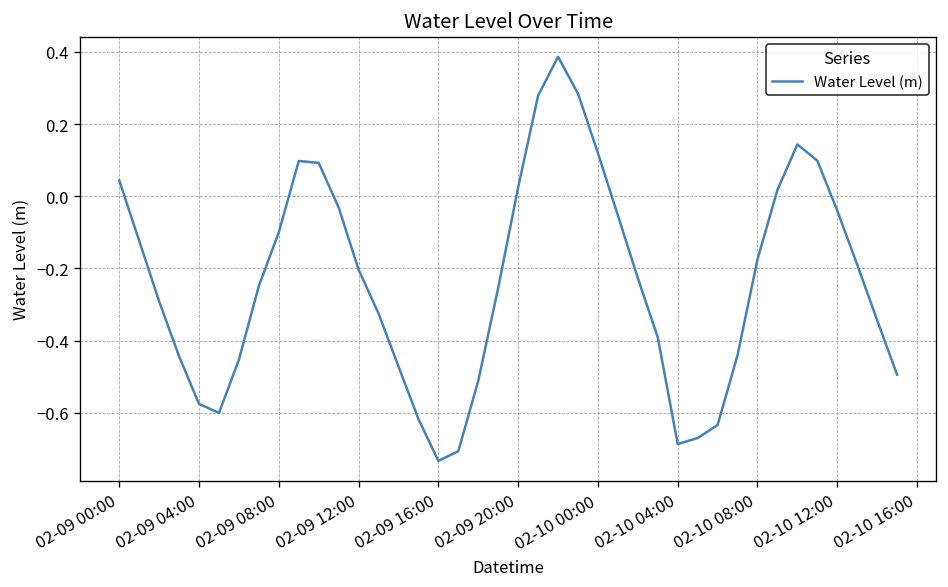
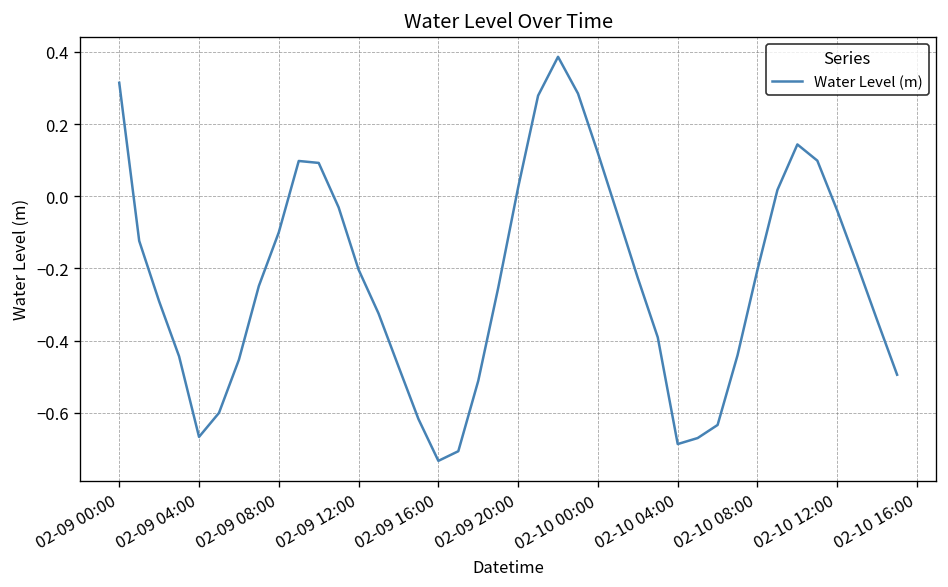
02-09 00:00: 0.04 -> 0.31
02-09 04:00: -0.58 -> -0.67
02-10 08:00: -0.17 -> -0.20
